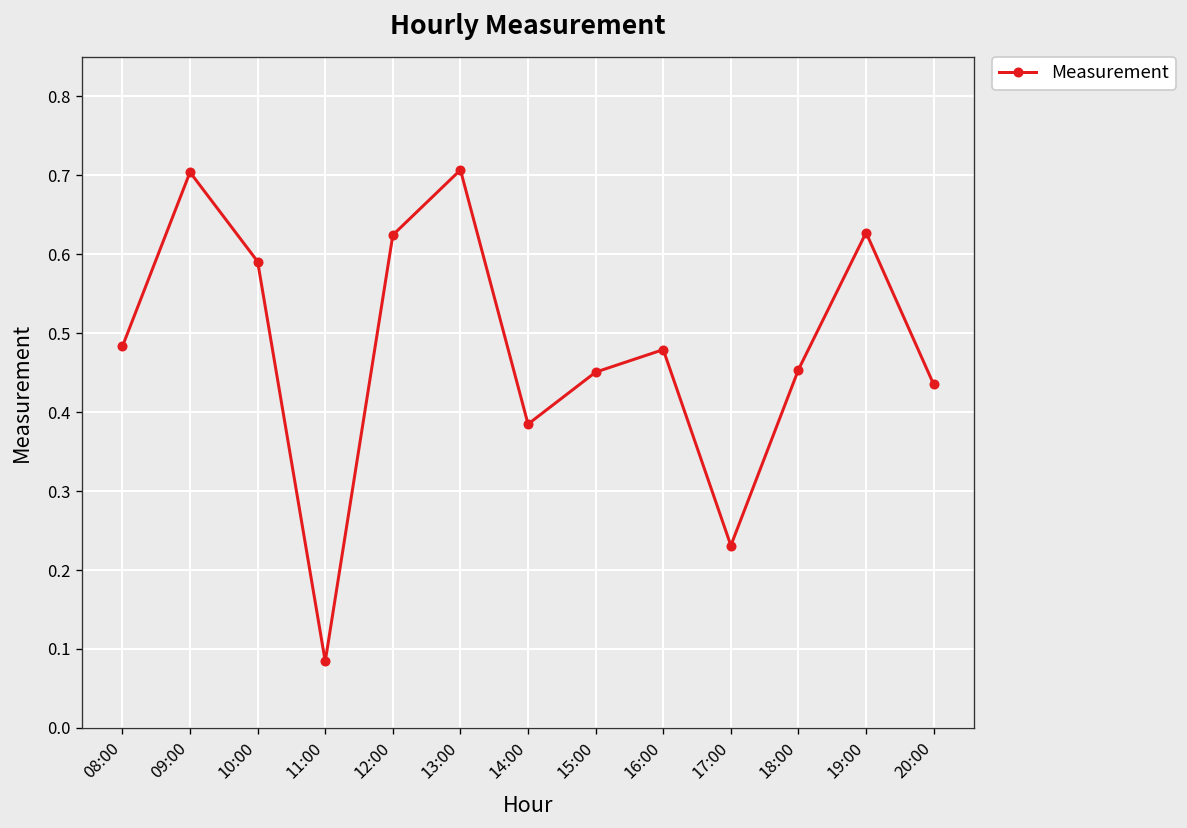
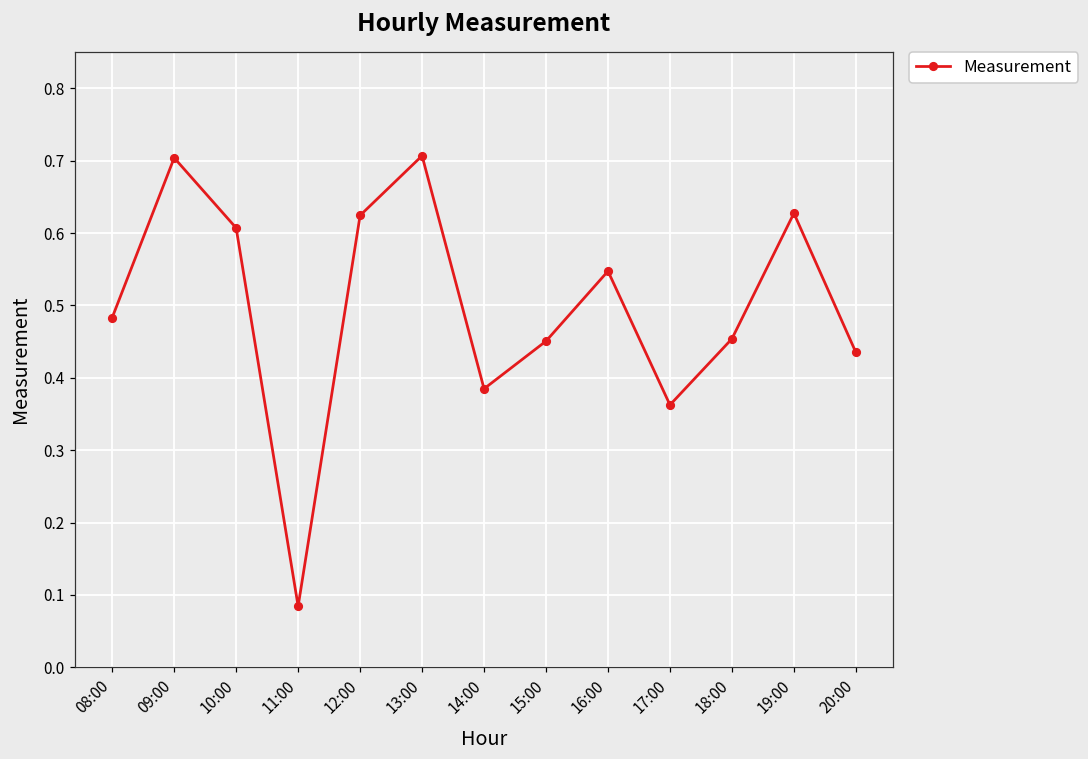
10:00: 0.59 -> 0.61
16:00: 0.48 -> 0.55
17:00: 0.23 -> 0.36
